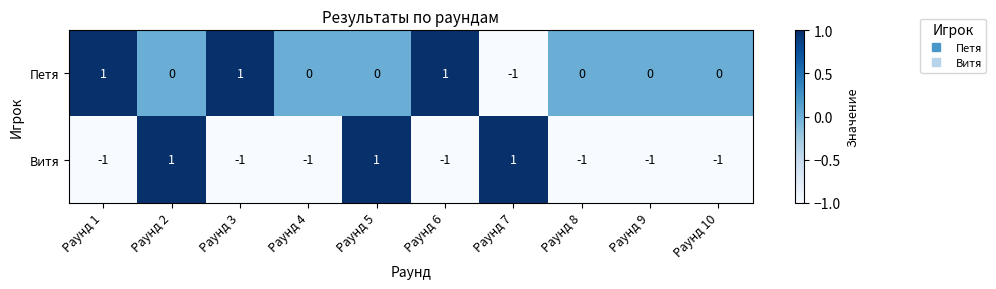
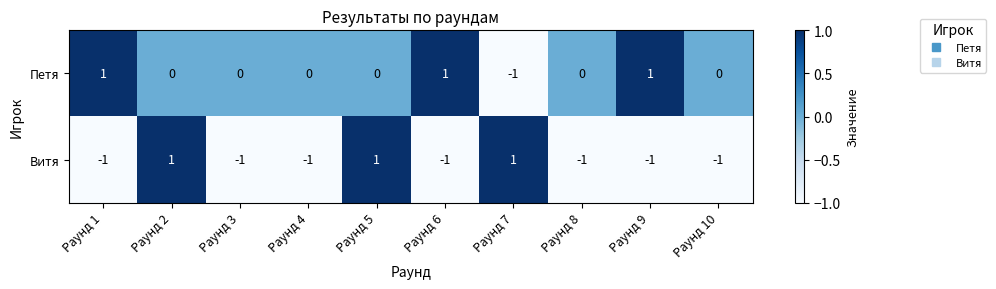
Петя, Раунд 3: 1 -> 0
Петя, Раунд 9: 0 -> 1
